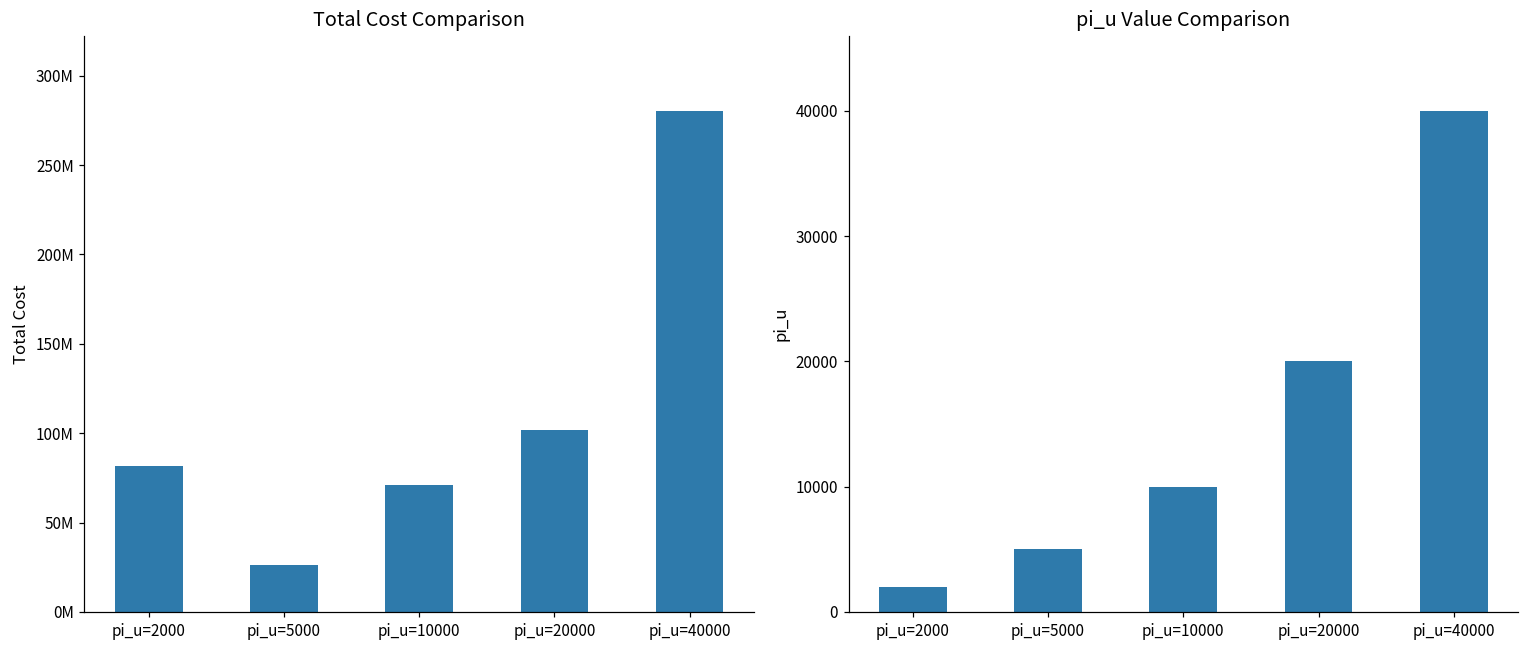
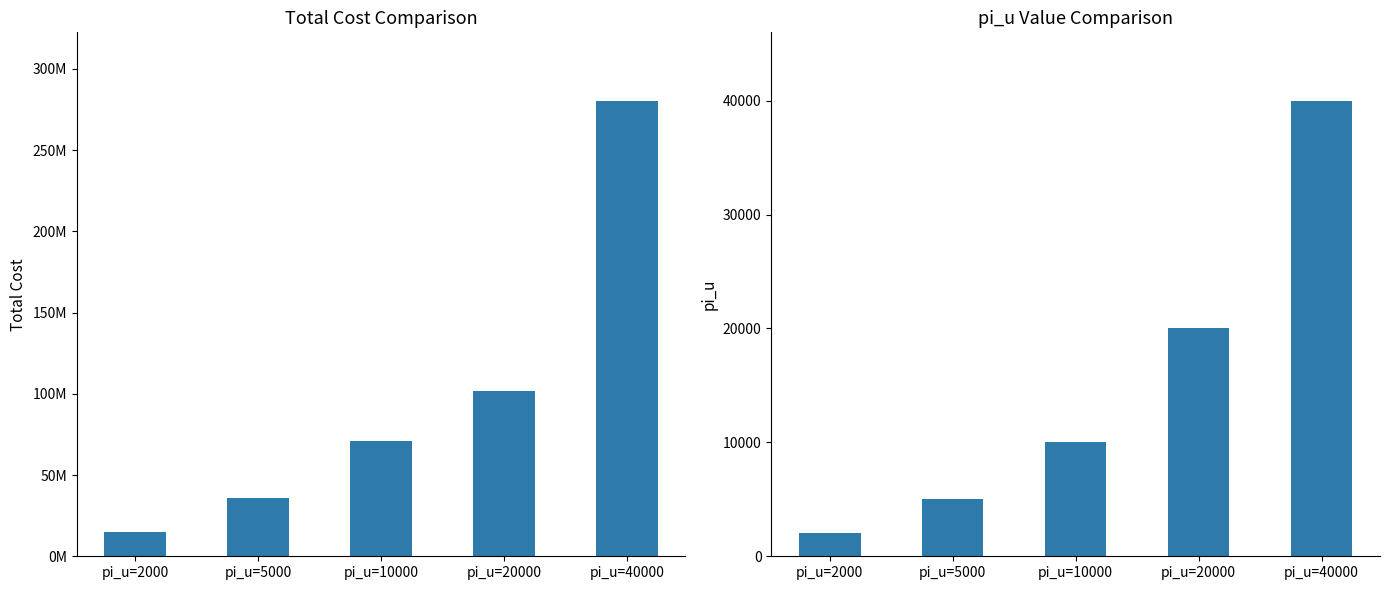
Total Cost Comparison, pi_u=2000: 81000000 -> 15000000
Total Cost Comparison, pi_u=5000: 26000000 -> 36000000
